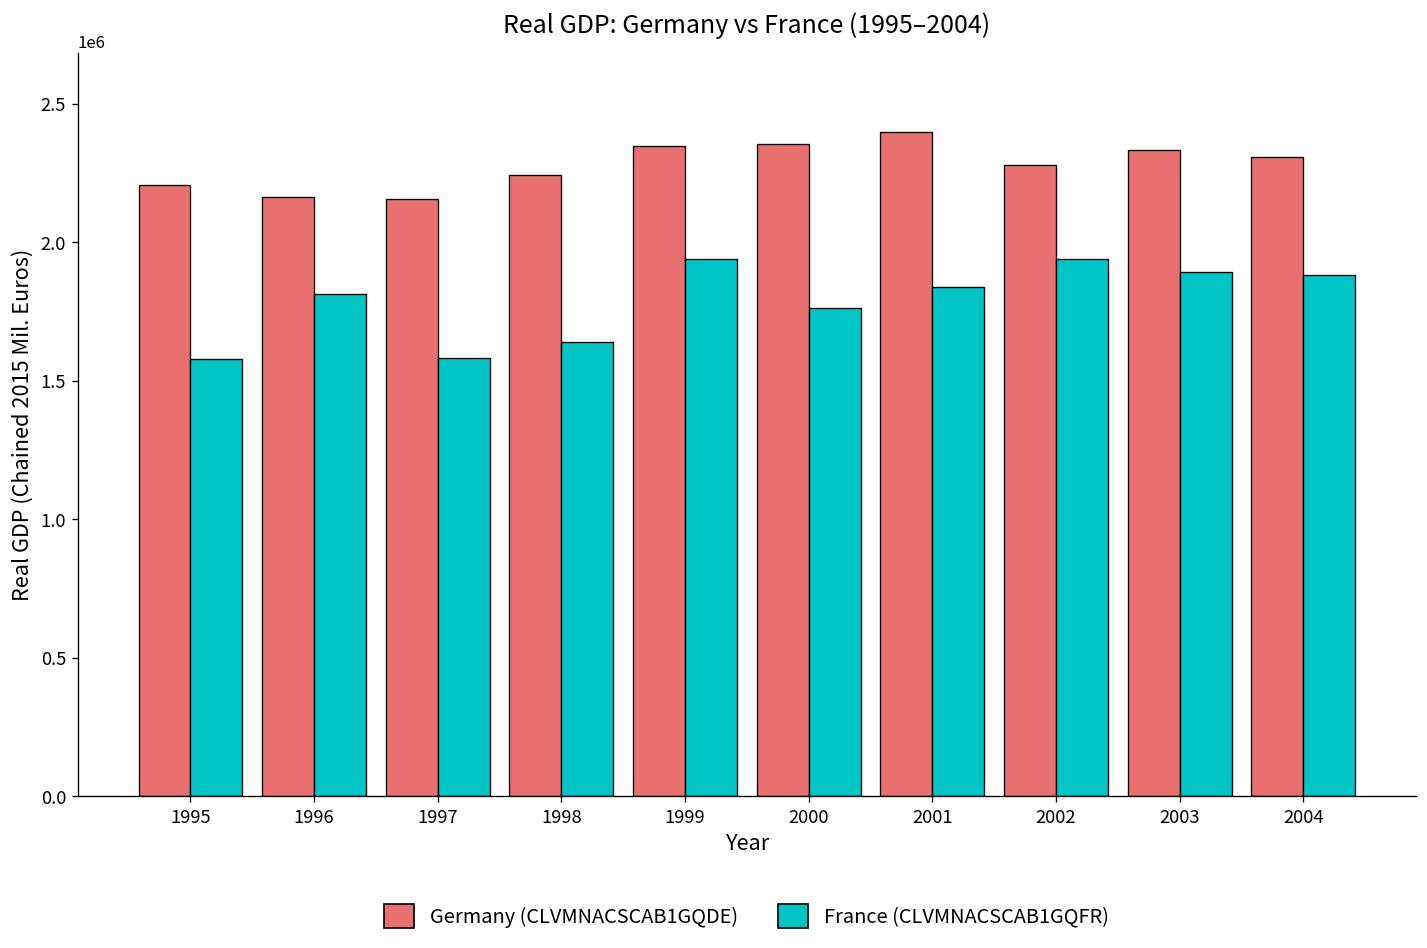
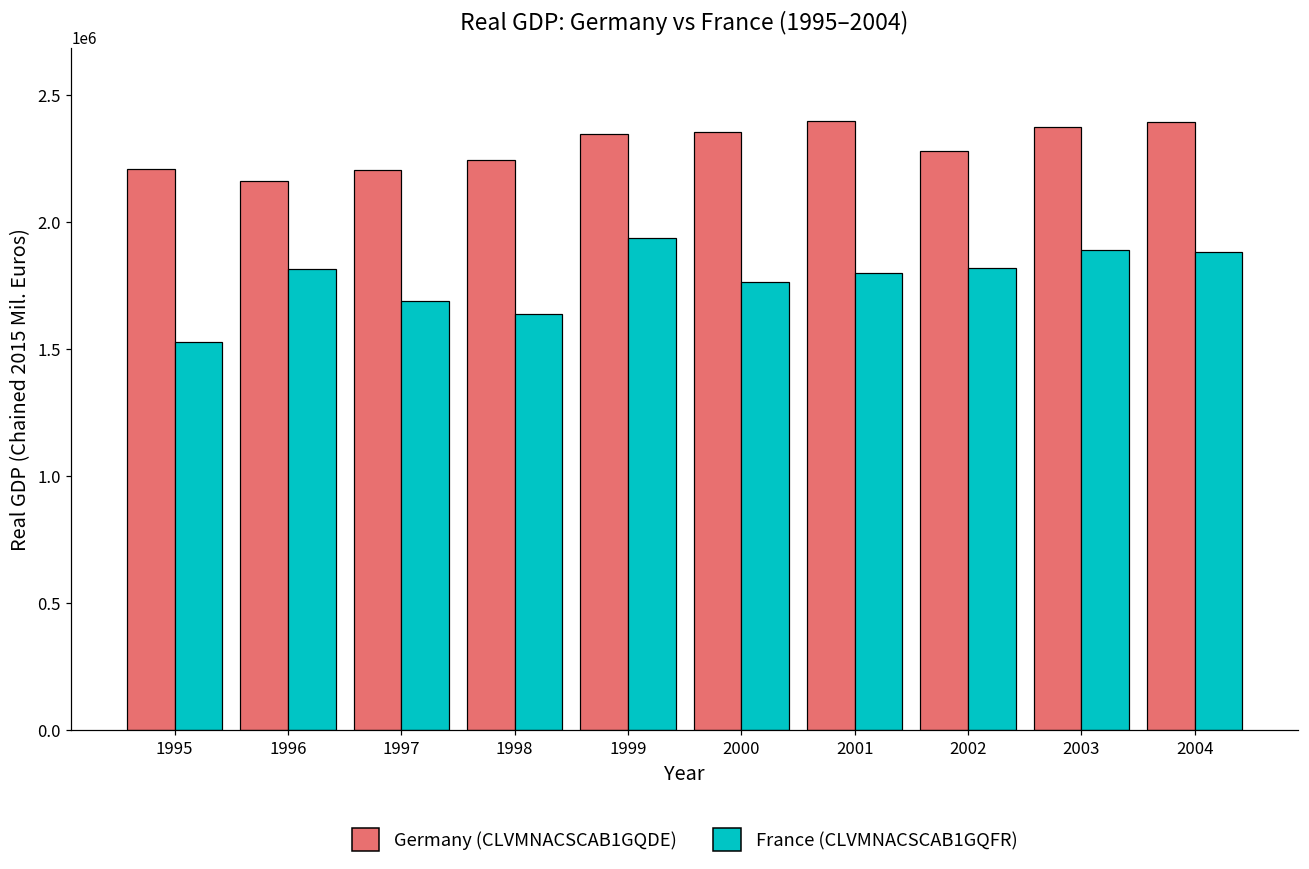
France (CLVMNACSCAB1GQFR), 1995: 1580000 -> 1530000
Germany (CLVMNACSCAB1GQDE), 1997: 2160000 -> 2200000
France (CLVMNACSCAB1GQFR), 1997: 1580000 -> 1690000
France (CLVMNACSCAB1GQFR), 2001: 1840000 -> 1800000
France (CLVMNACSCAB1GQFR), 2002: 1940000 -> 1820000
Germany (CLVMNACSCAB1GQDE), 2003: 2330000 -> 2380000
Germany (CLVMNACSCAB1GQDE), 2004: 2310000 -> 2390000
